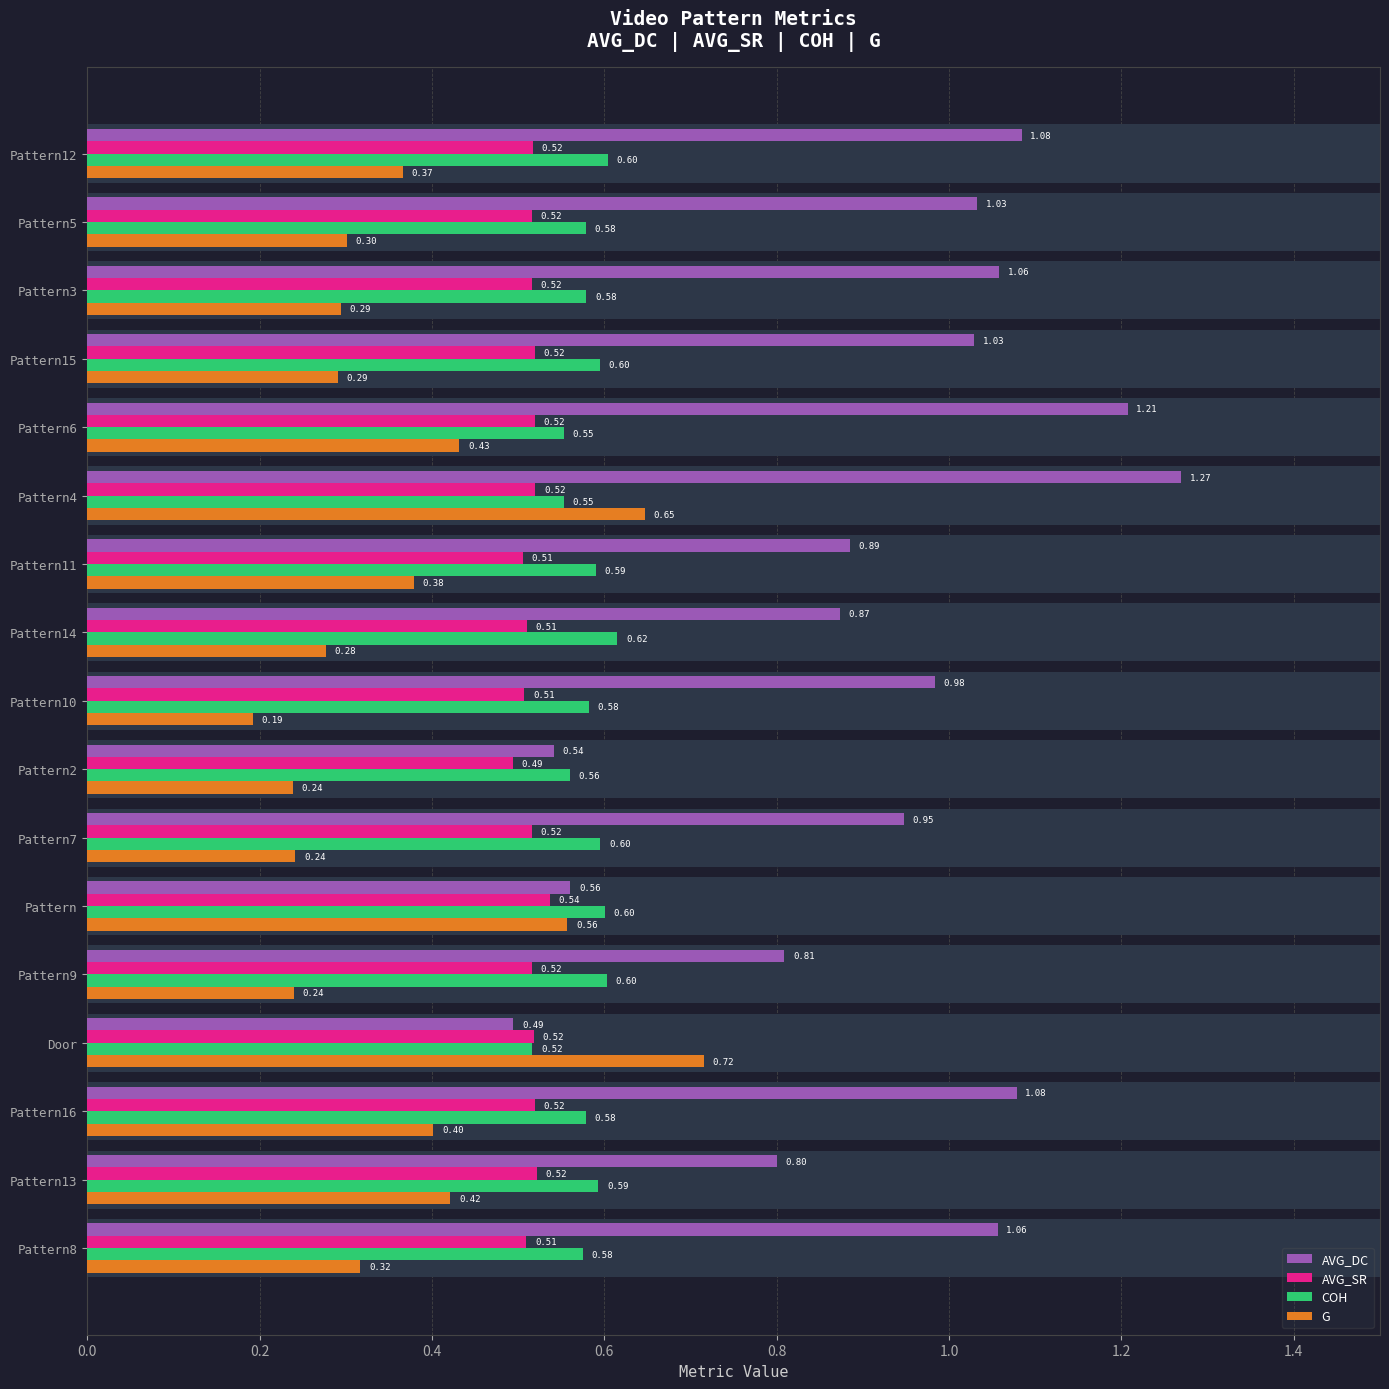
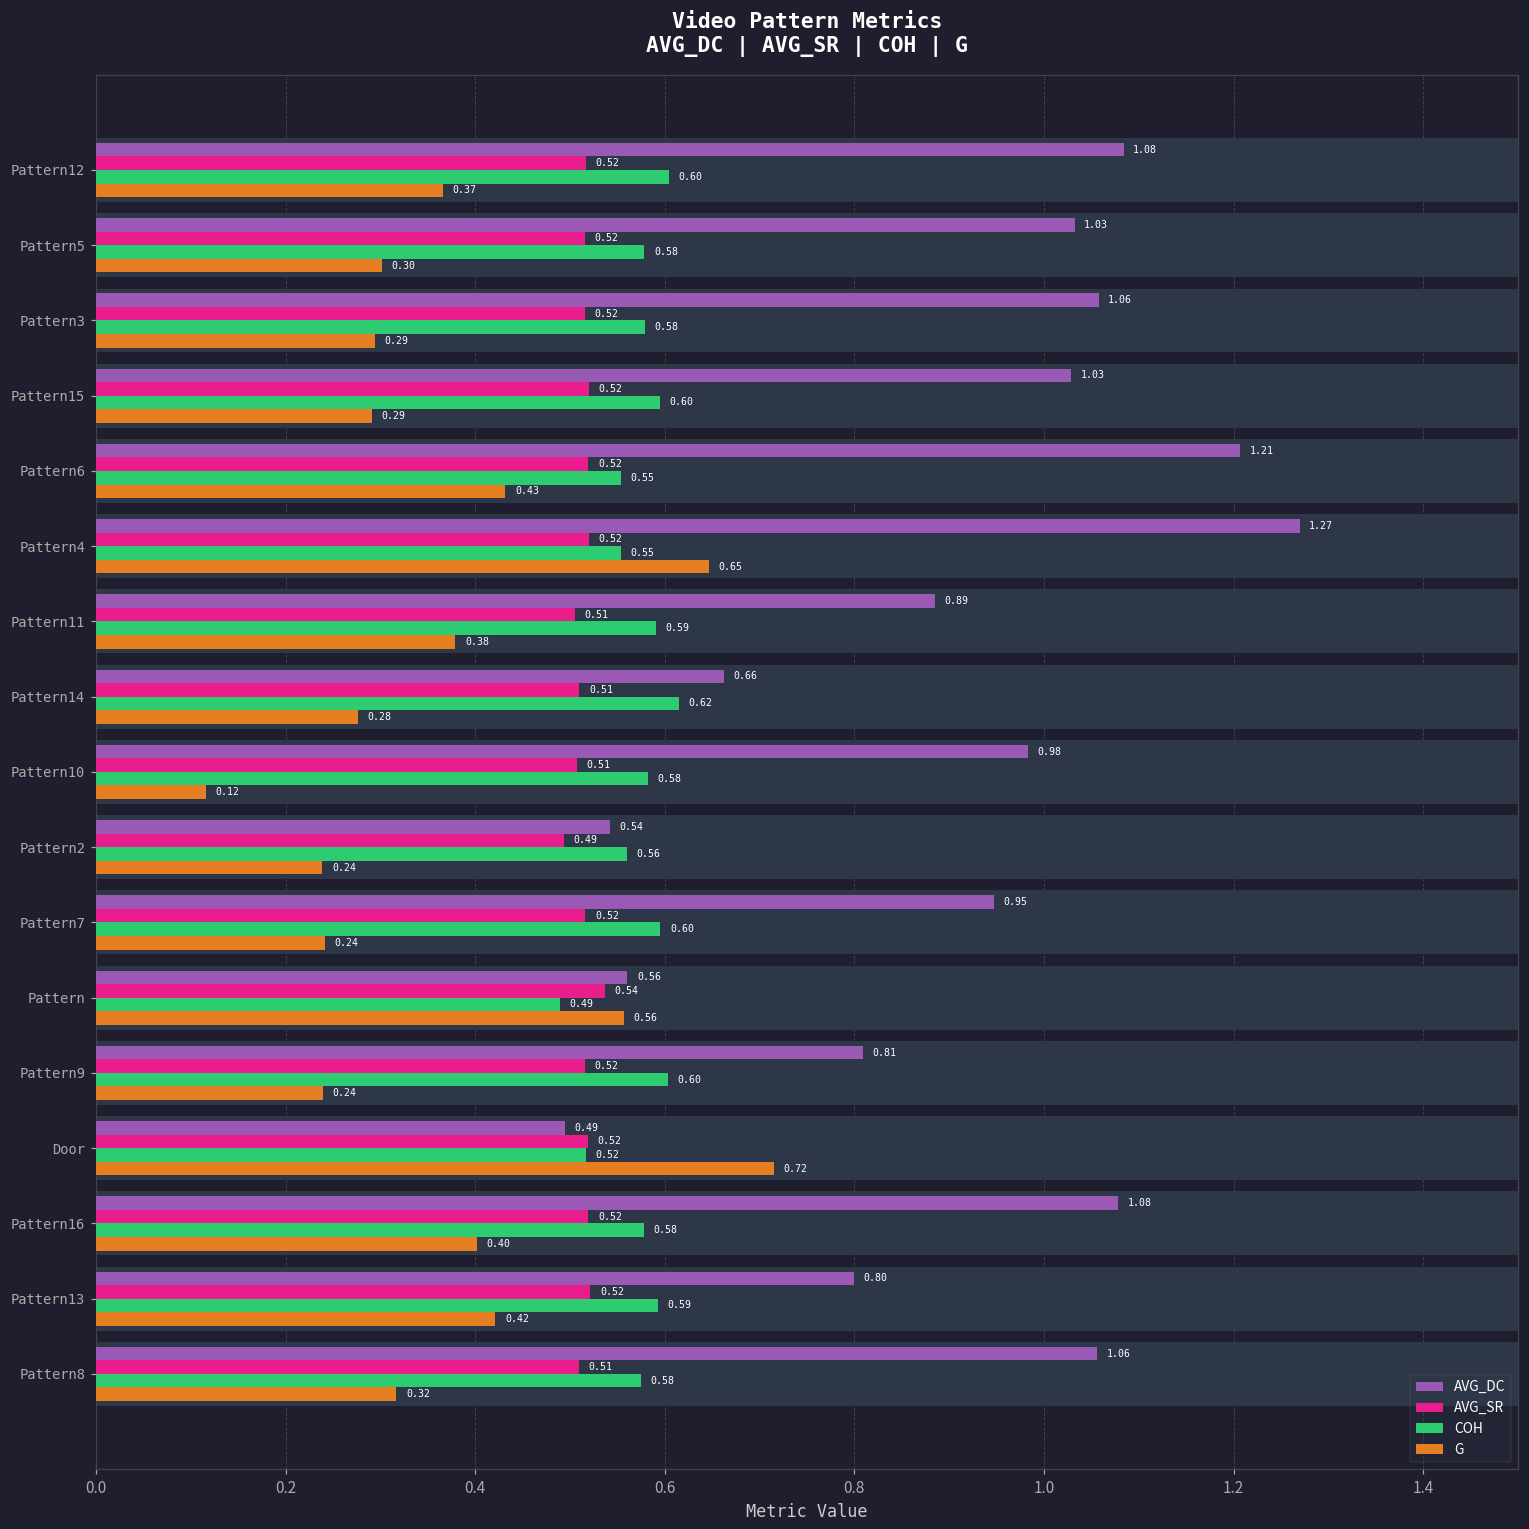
AVG_DC, Pattern14: 0.87 -> 0.66
G, Pattern10: 0.19 -> 0.12
COH, Pattern: 0.60 -> 0.49
